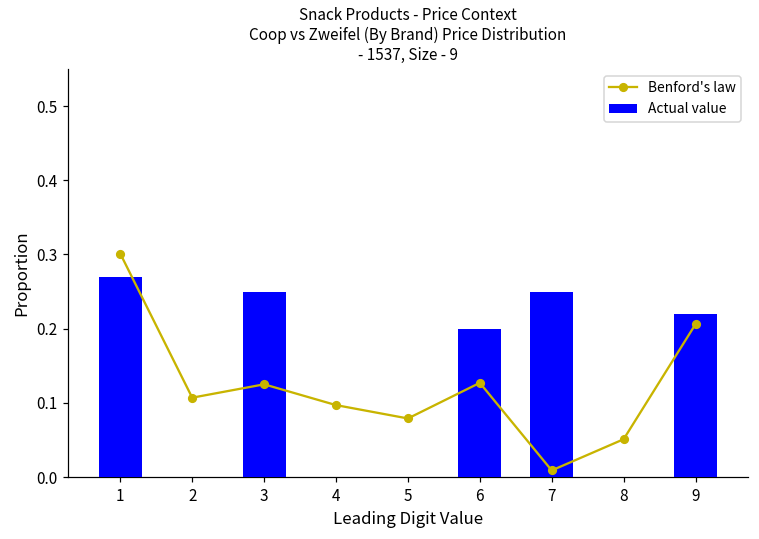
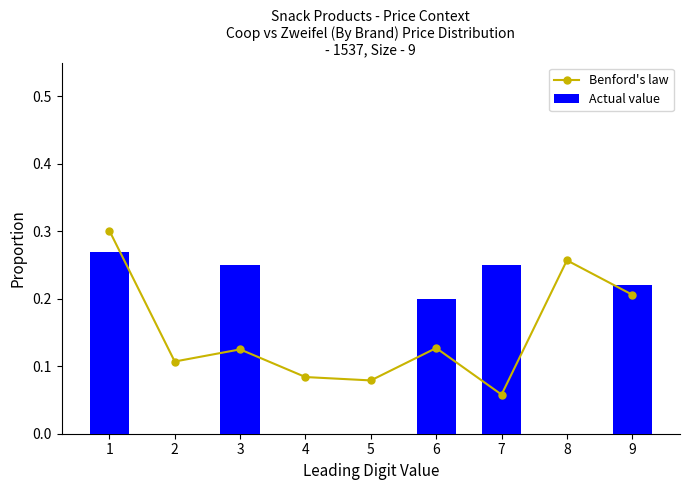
Benford's law, 4: 0.10 -> 0.08
Benford's law, 7: 0.01 -> 0.06
Benford's law, 8: 0.05 -> 0.26
